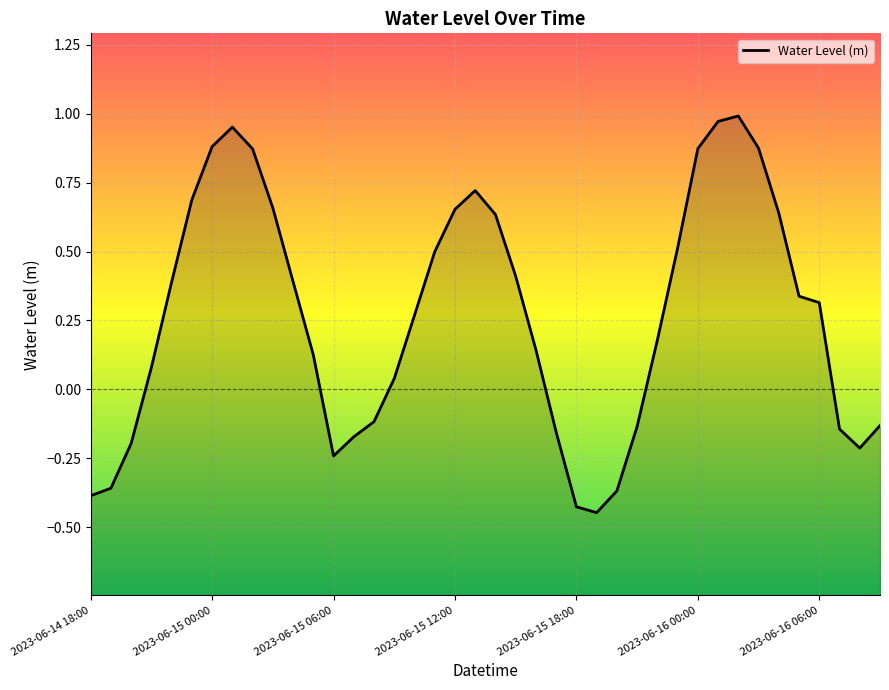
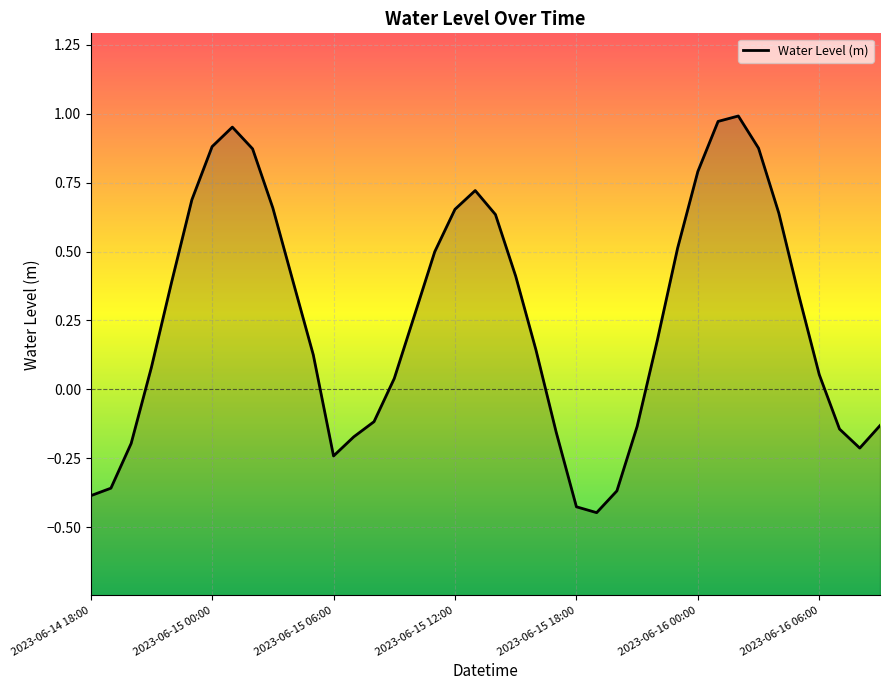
2023-06-16 00:00: 0.87 -> 0.79
2023-06-16 06:00: 0.31 -> 0.05
